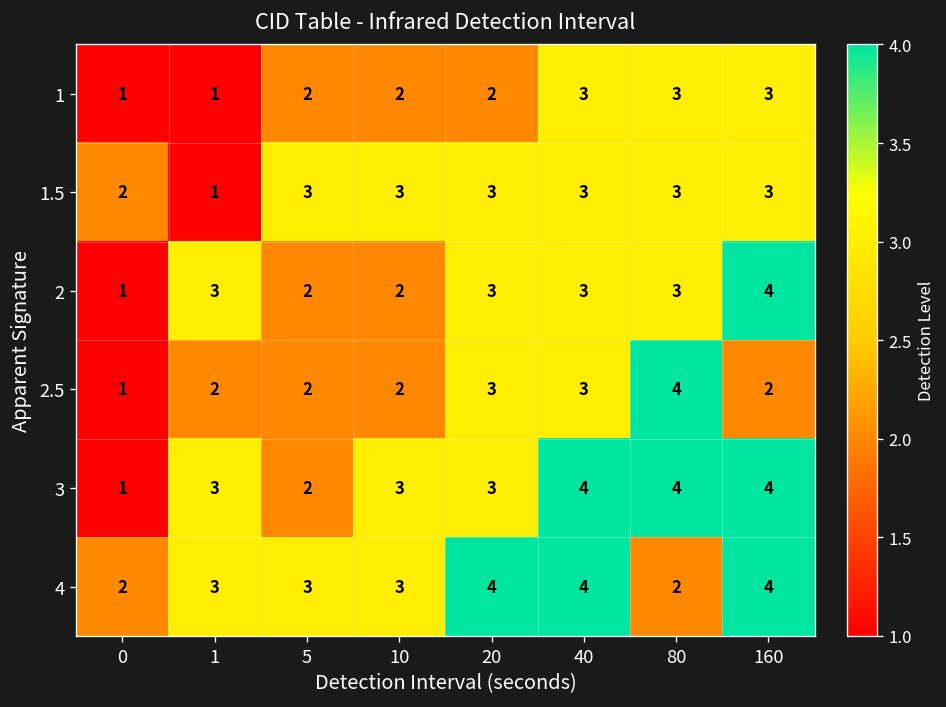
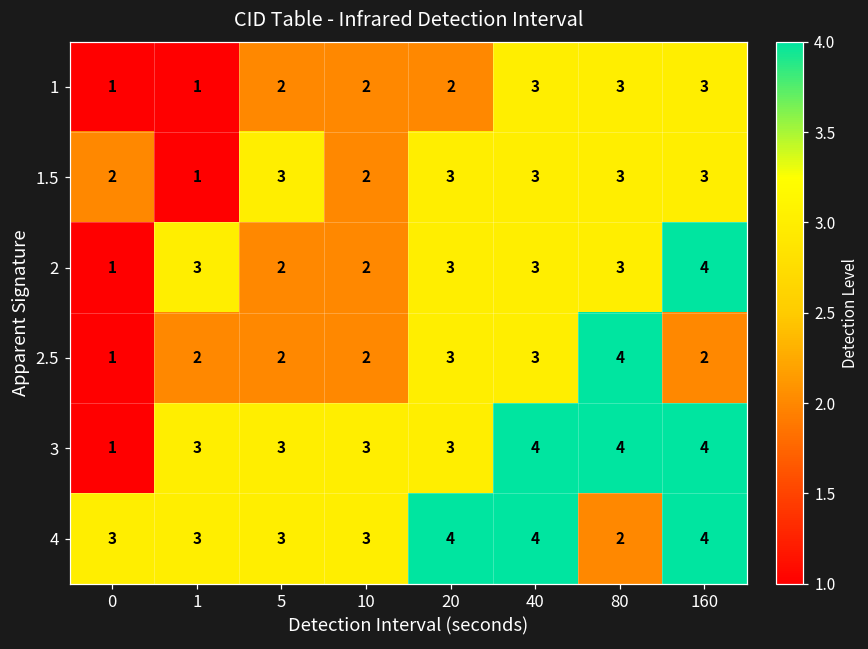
1.5, 10: 3 -> 2
3, 5: 2 -> 3
4, 0: 2 -> 3
